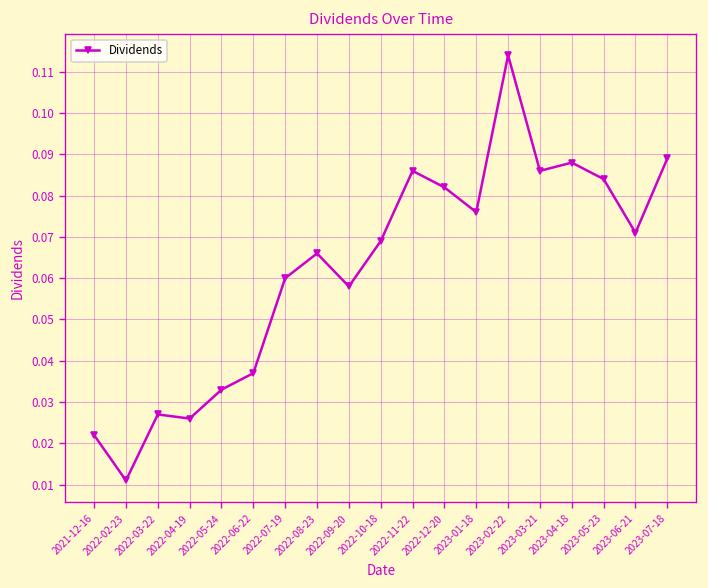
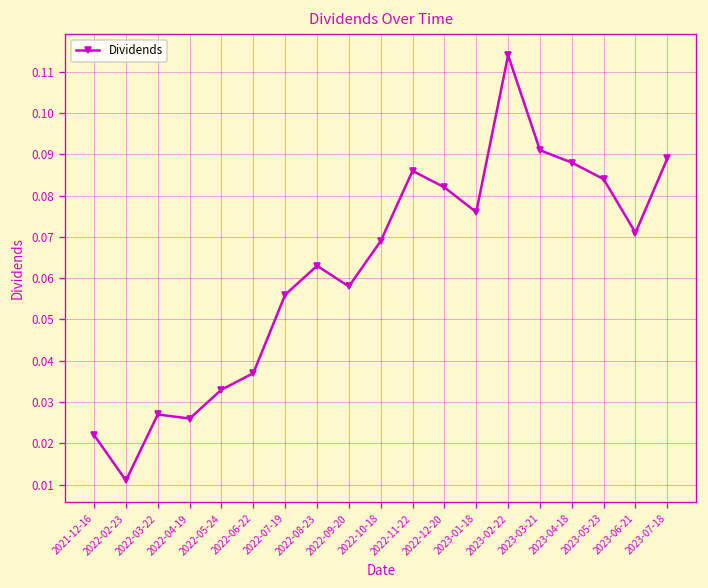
2022-07-19: 0.060 -> 0.056
2022-08-23: 0.066 -> 0.063
2023-03-21: 0.086 -> 0.091
